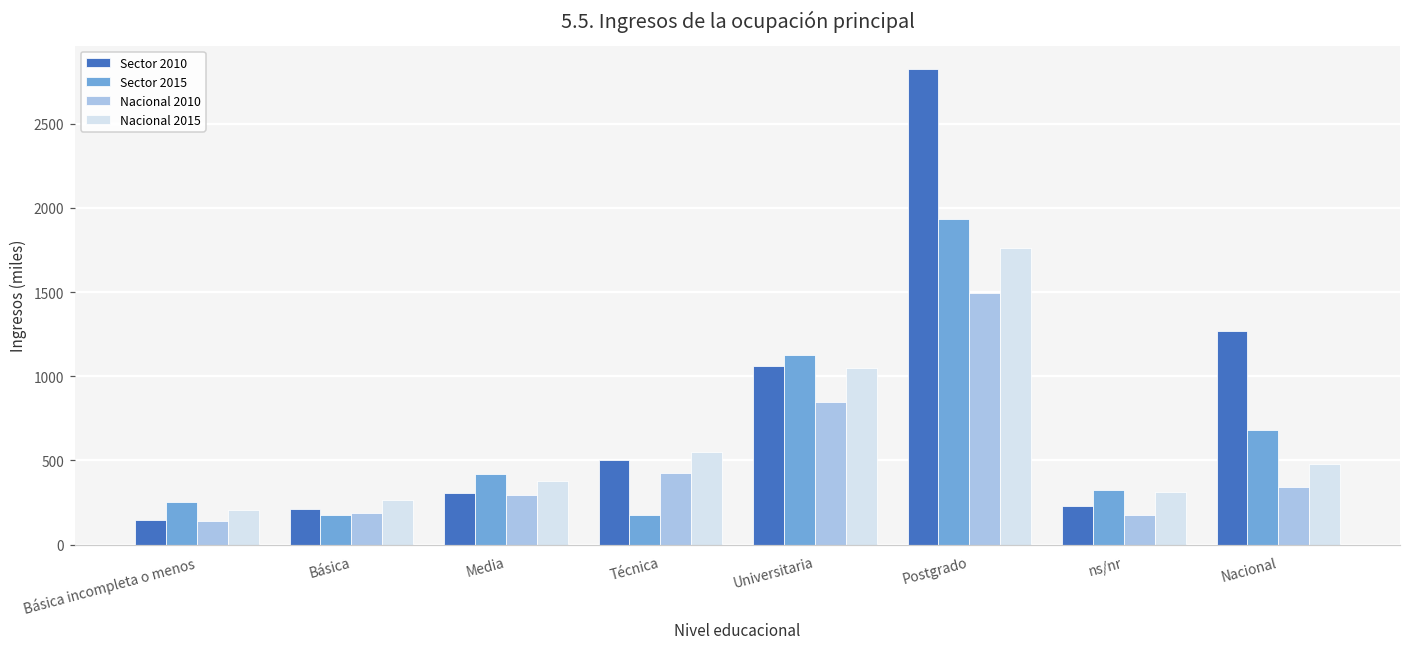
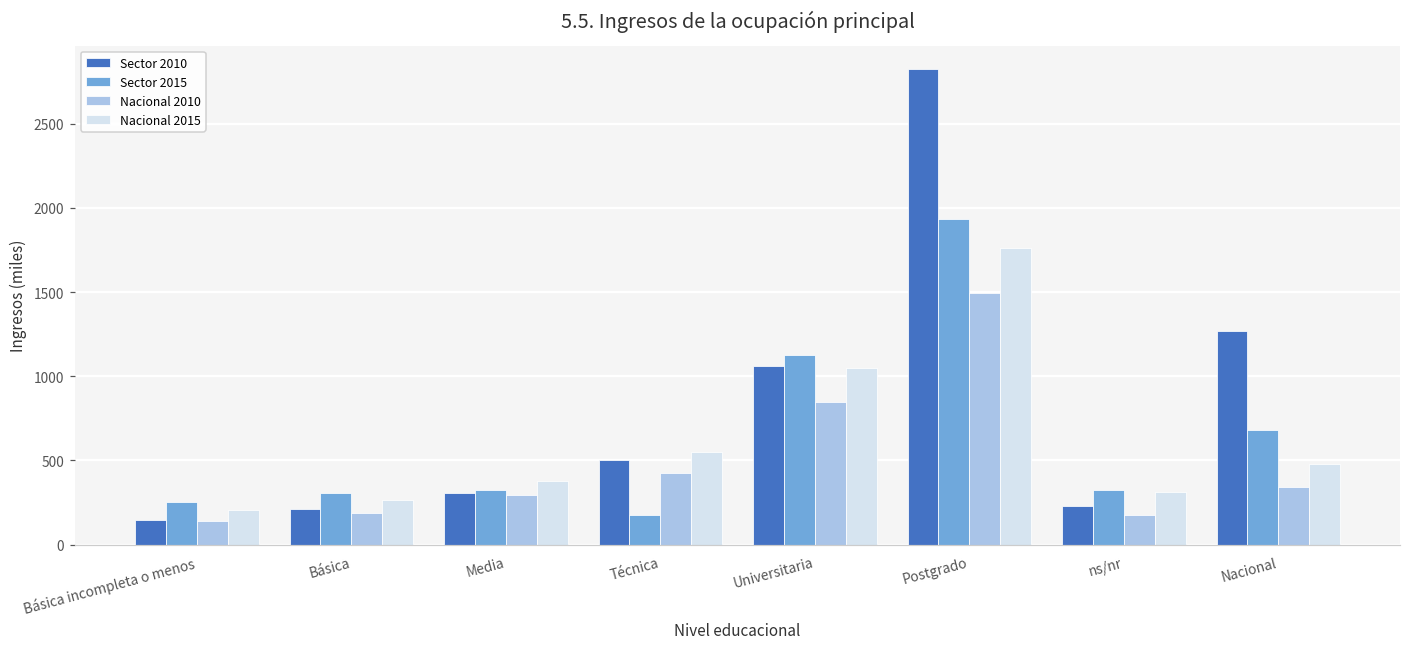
Sector 2015, Básica: 180 -> 300
Sector 2015, Media: 420 -> 320
